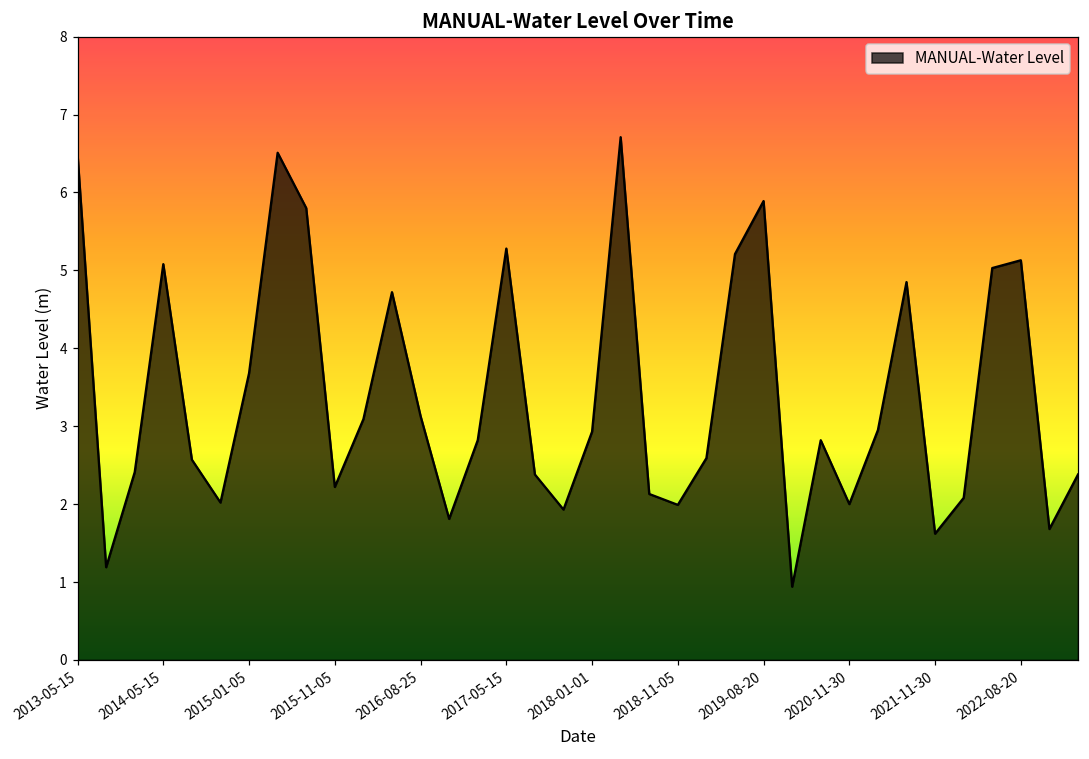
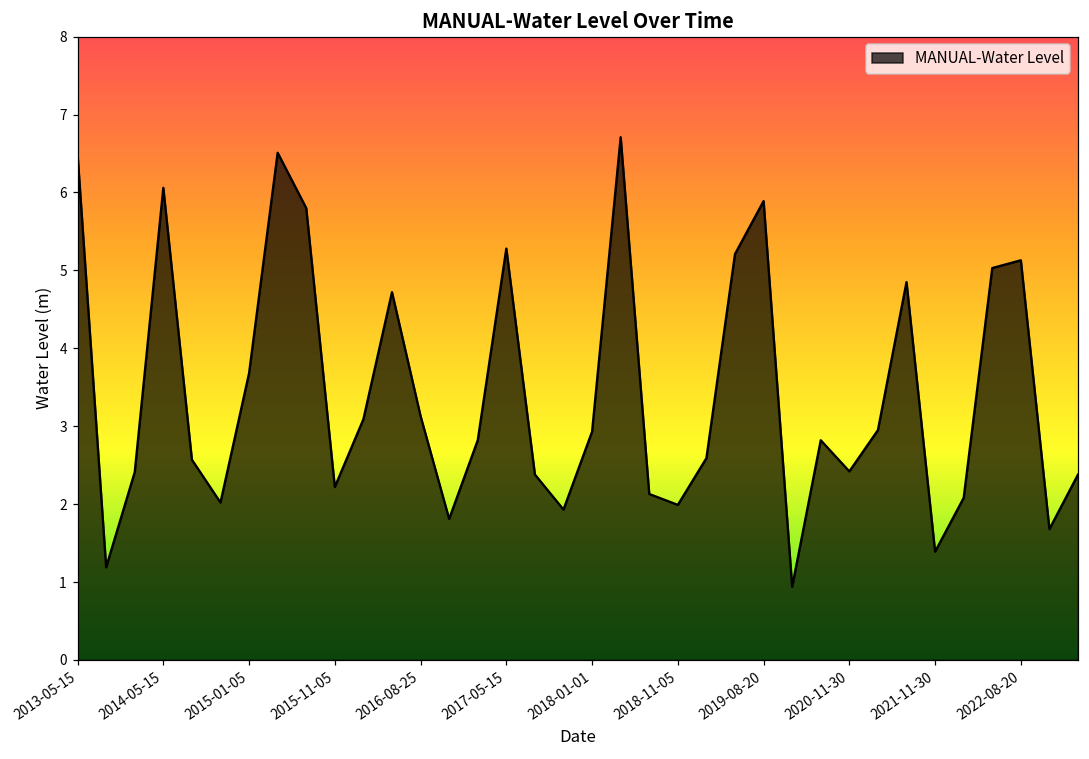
2014-05-15: 5.1 -> 6.1
2020-11-30: 2.0 -> 2.4
2021-11-30: 1.6 -> 1.4
